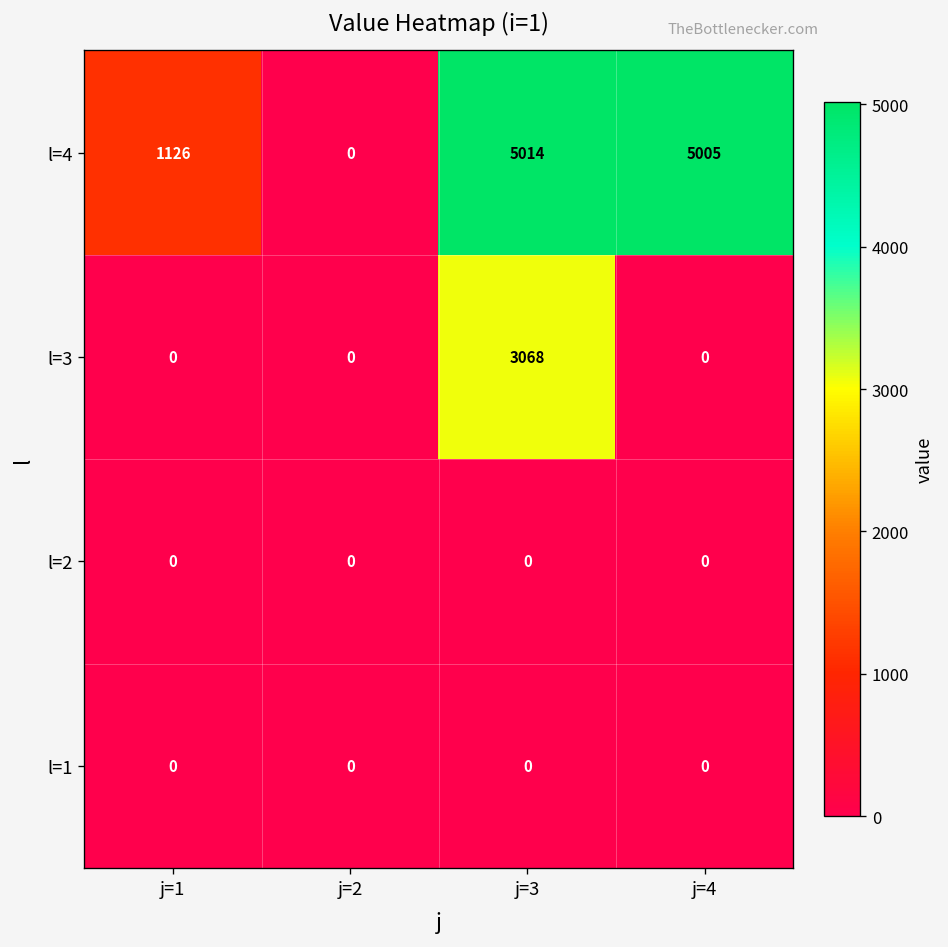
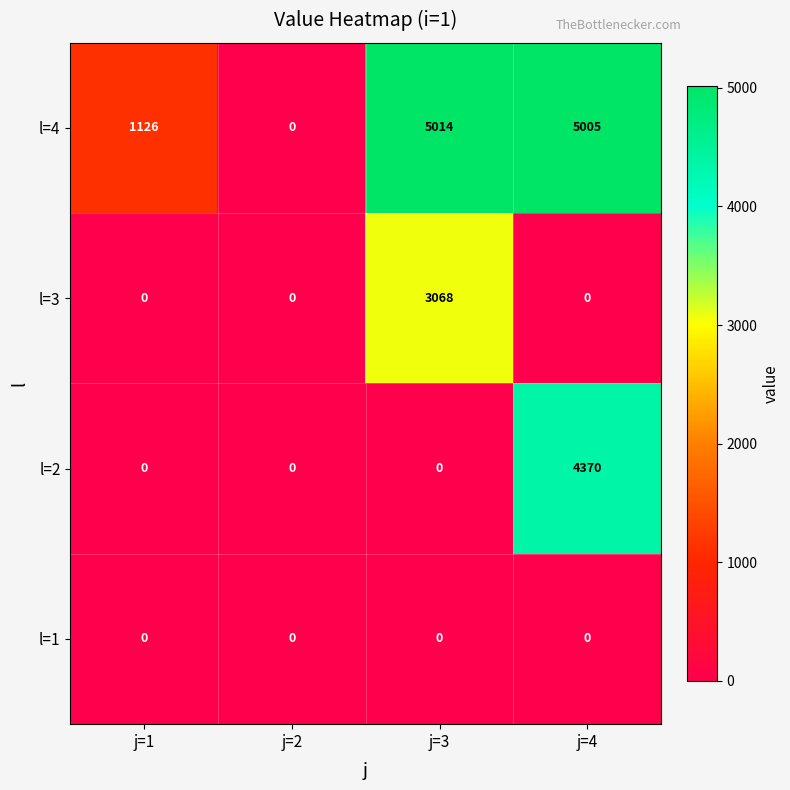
l=2, j=4: 0 -> 4370
